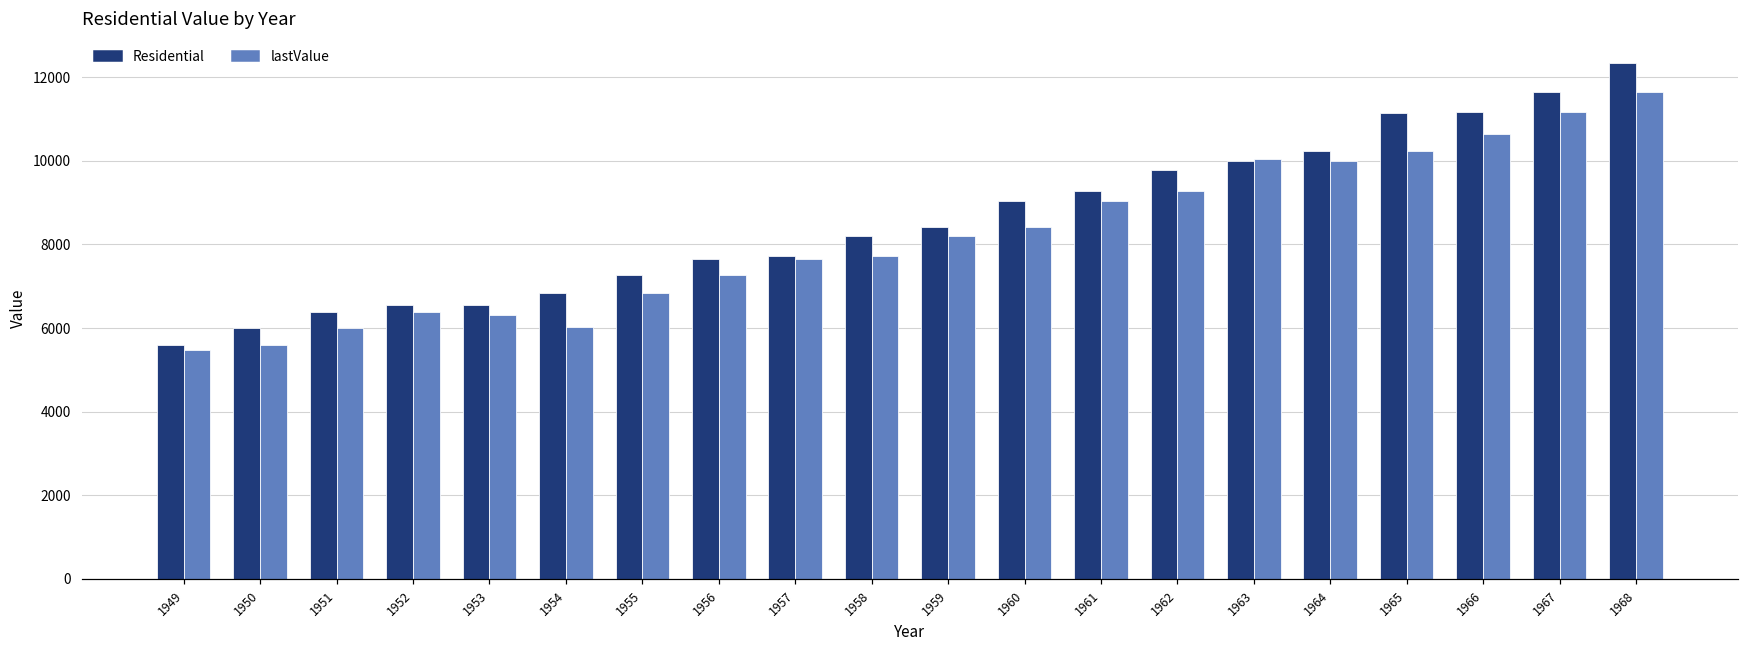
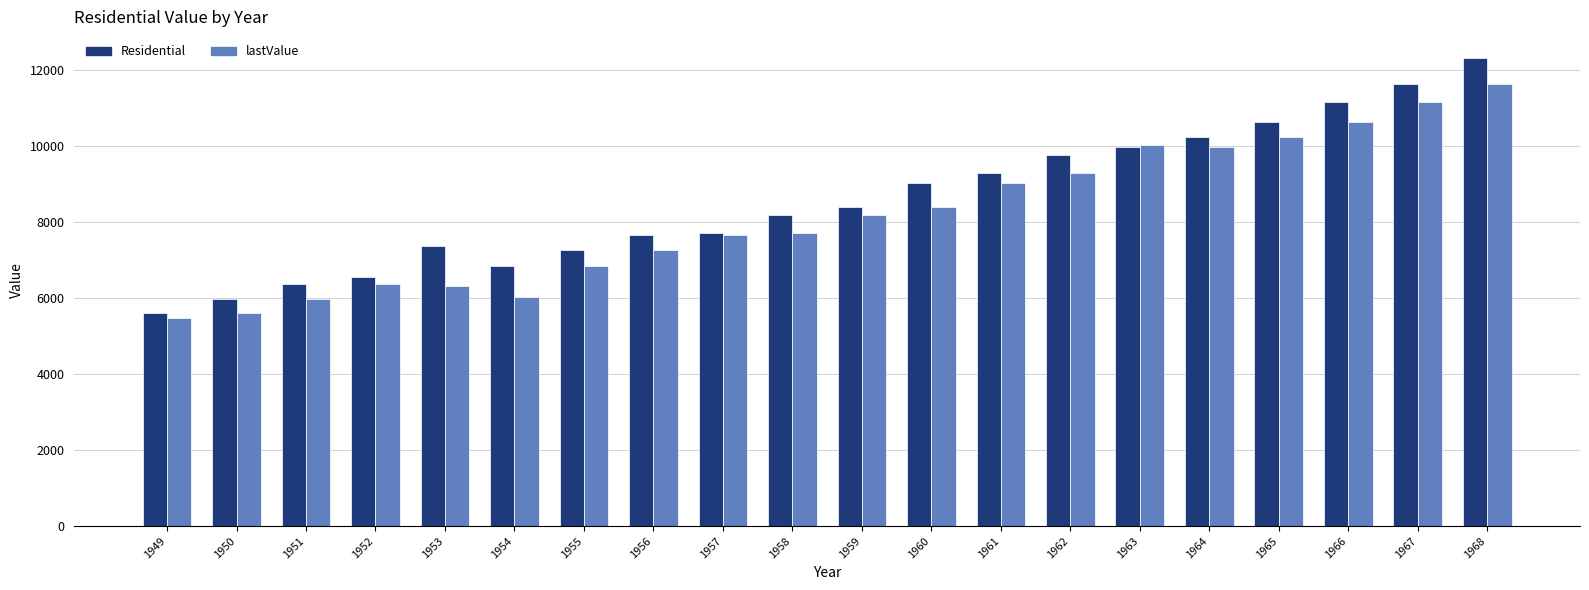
Residential, 1953: 6600 -> 7400
Residential, 1965: 11100 -> 10600
